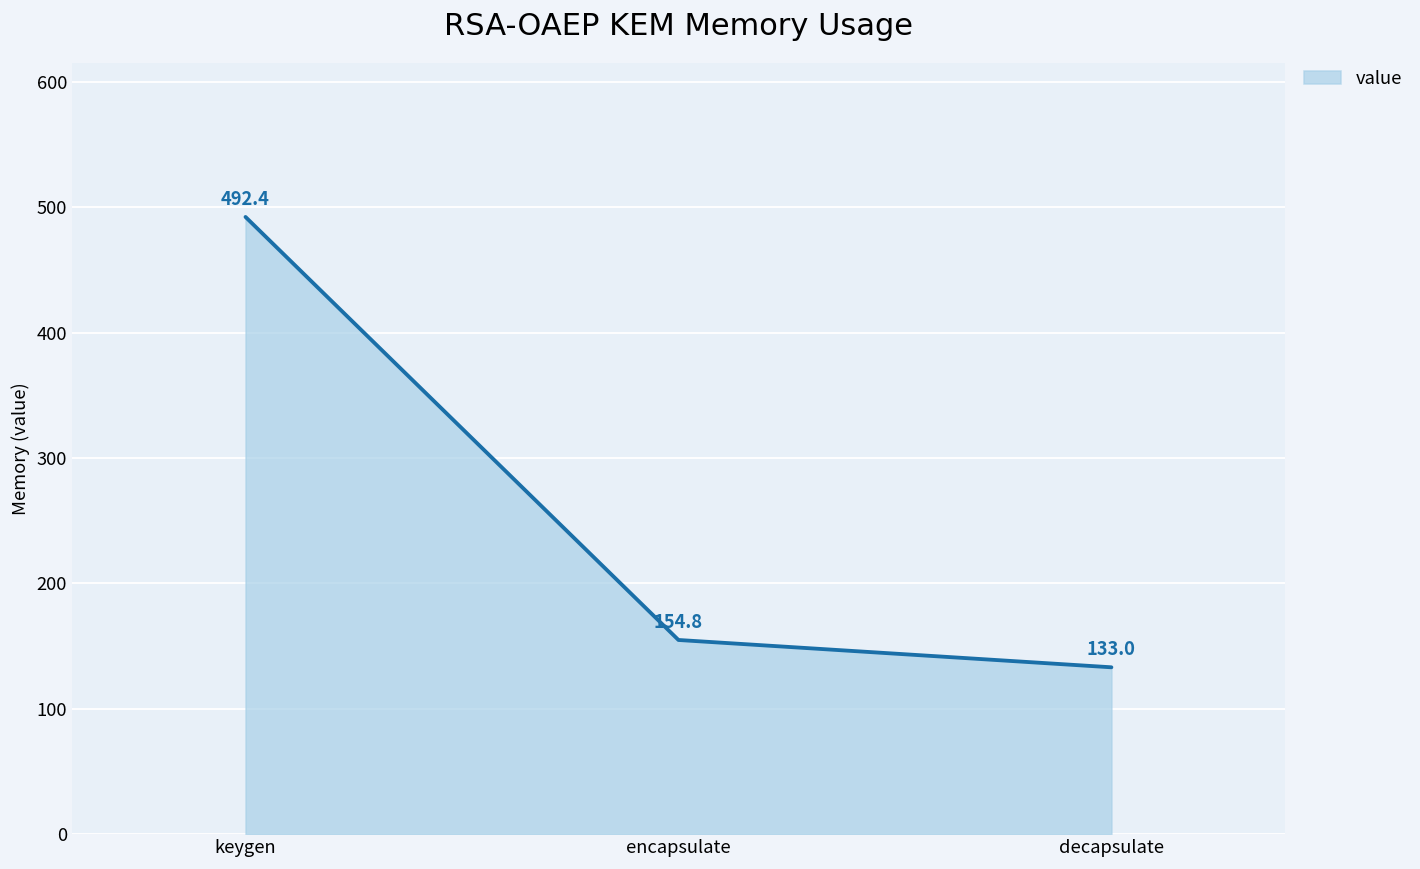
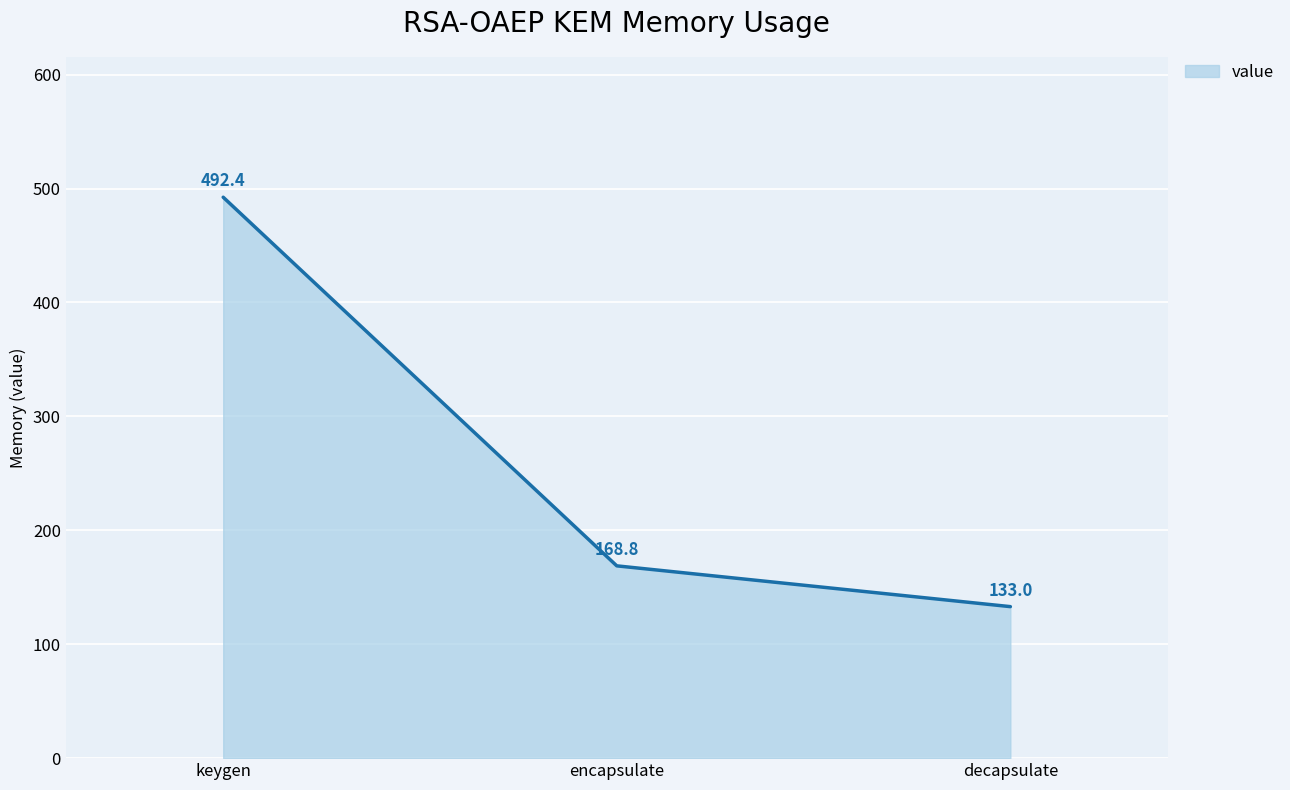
encapsulate: 154.8 -> 168.8
